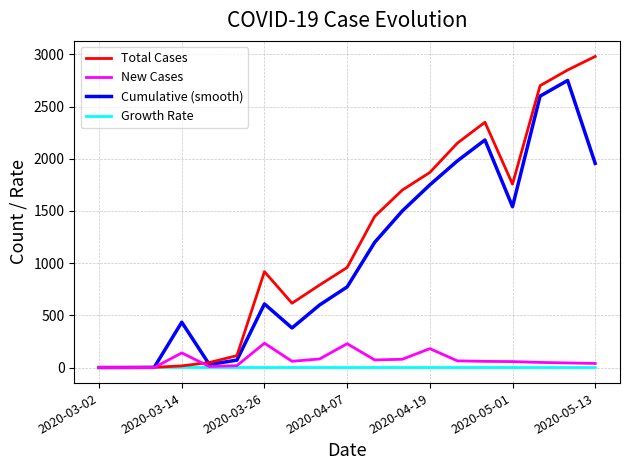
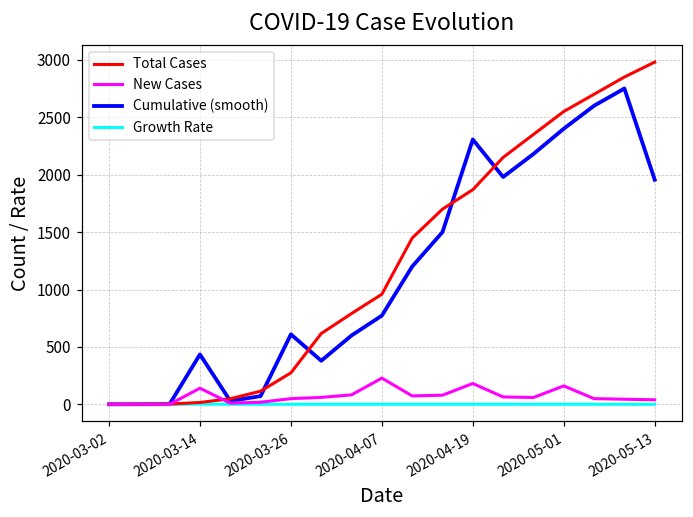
Total Cases, 2020-03-26: 920 -> 280
New Cases, 2020-03-26: 230 -> 50
Cumulative (smooth), 2020-04-19: 1750 -> 2310
Total Cases, 2020-05-01: 1760 -> 2550
New Cases, 2020-05-01: 60 -> 160
Cumulative (smooth), 2020-05-01: 1540 -> 2400
